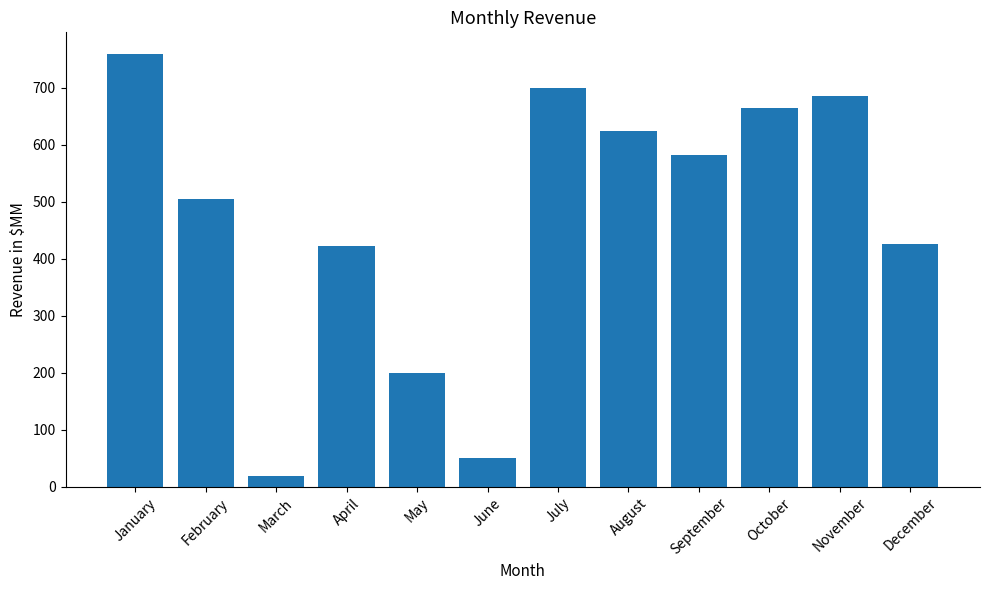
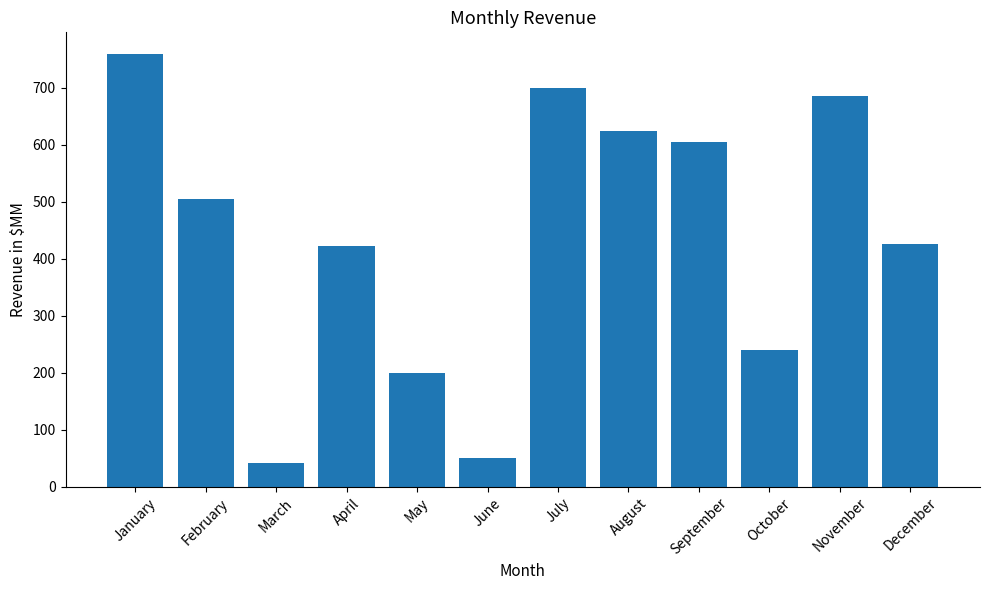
March: 20 -> 40
September: 580 -> 610
October: 660 -> 240
